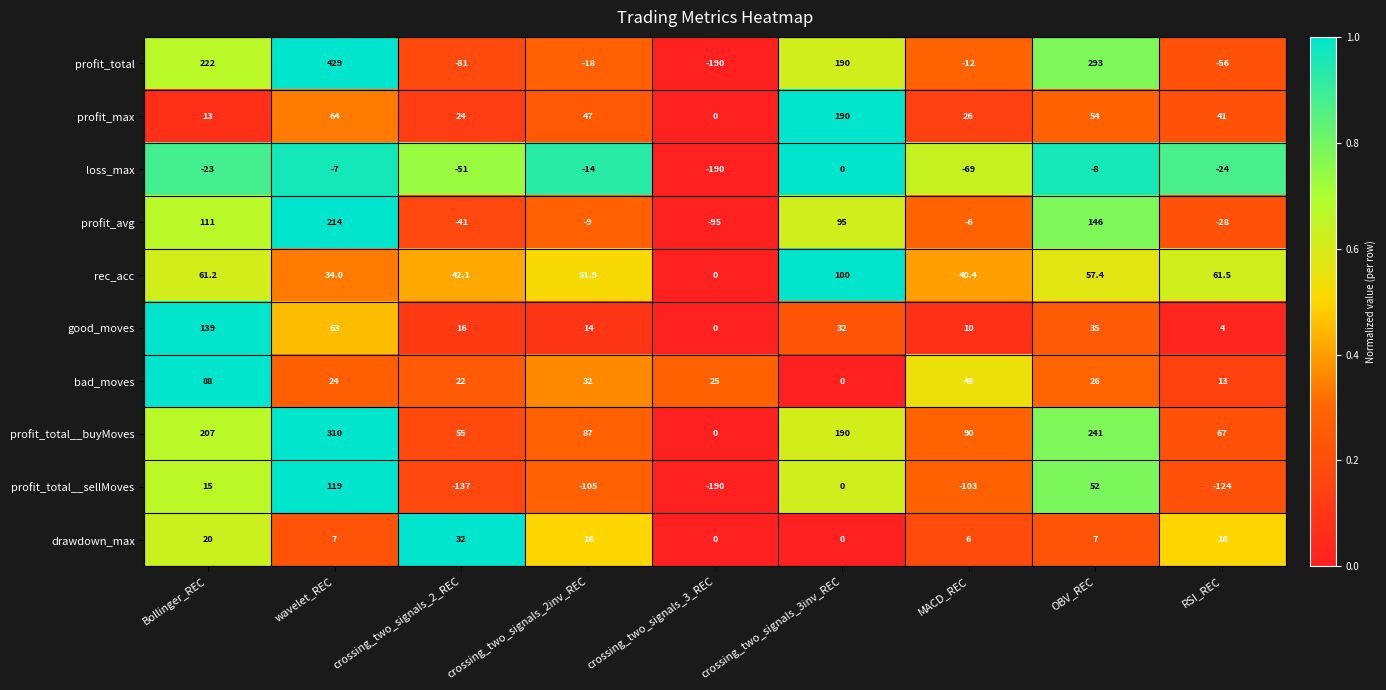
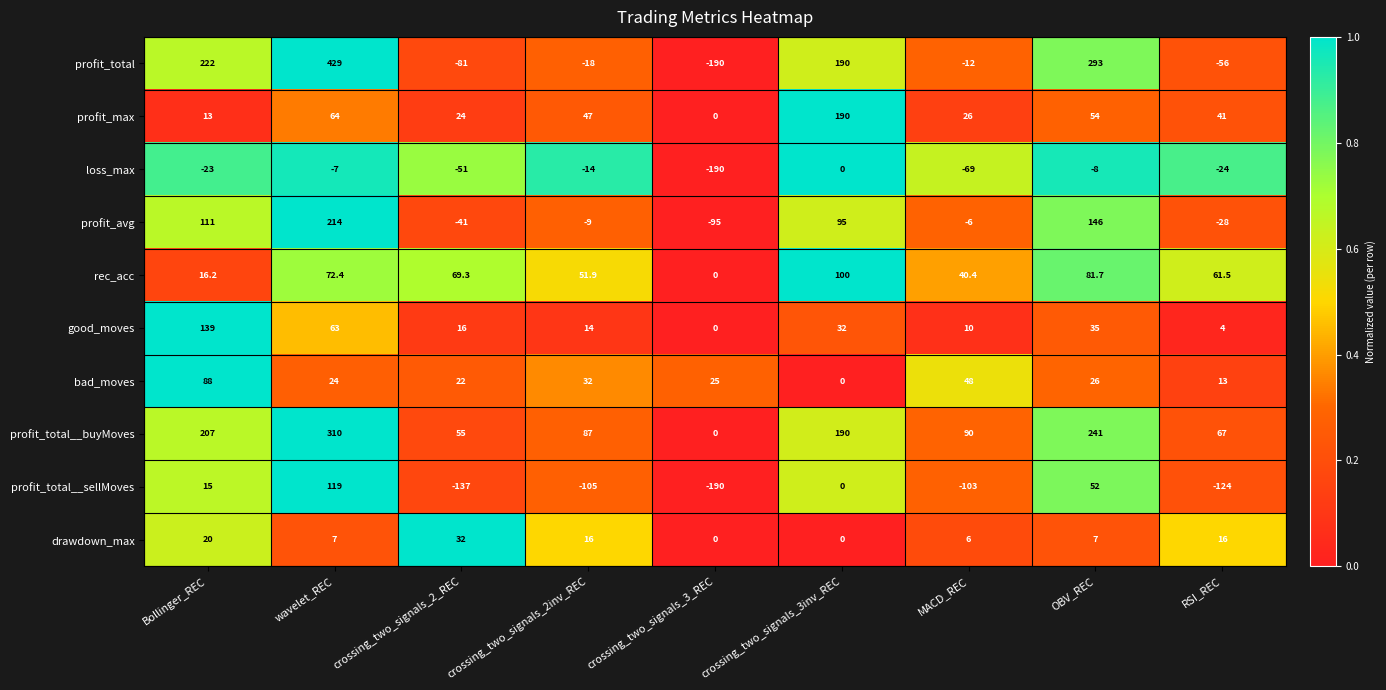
rec_acc, Bollinger_REC: 61.2 -> 16.2
rec_acc, wavelet_REC: 34.0 -> 72.4
rec_acc, crossing_two_signals_2_REC: 42.1 -> 69.3
rec_acc, OBV_REC: 57.4 -> 81.7
